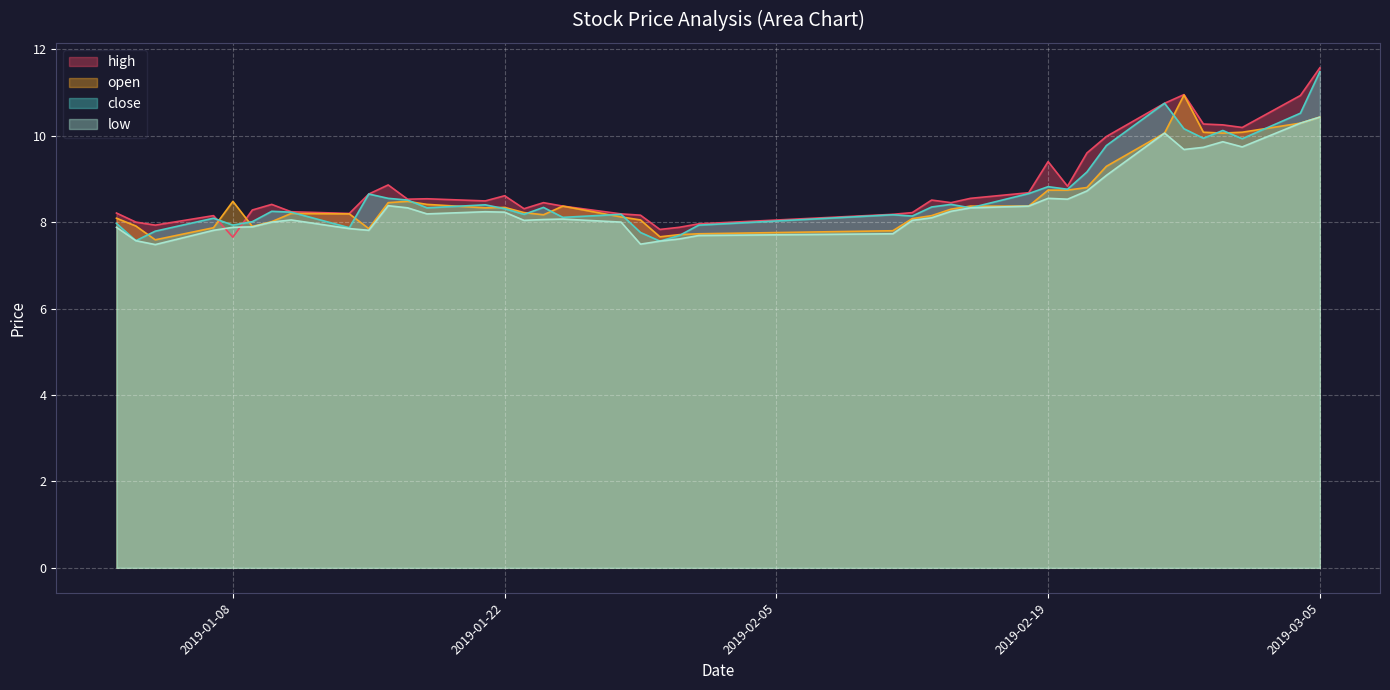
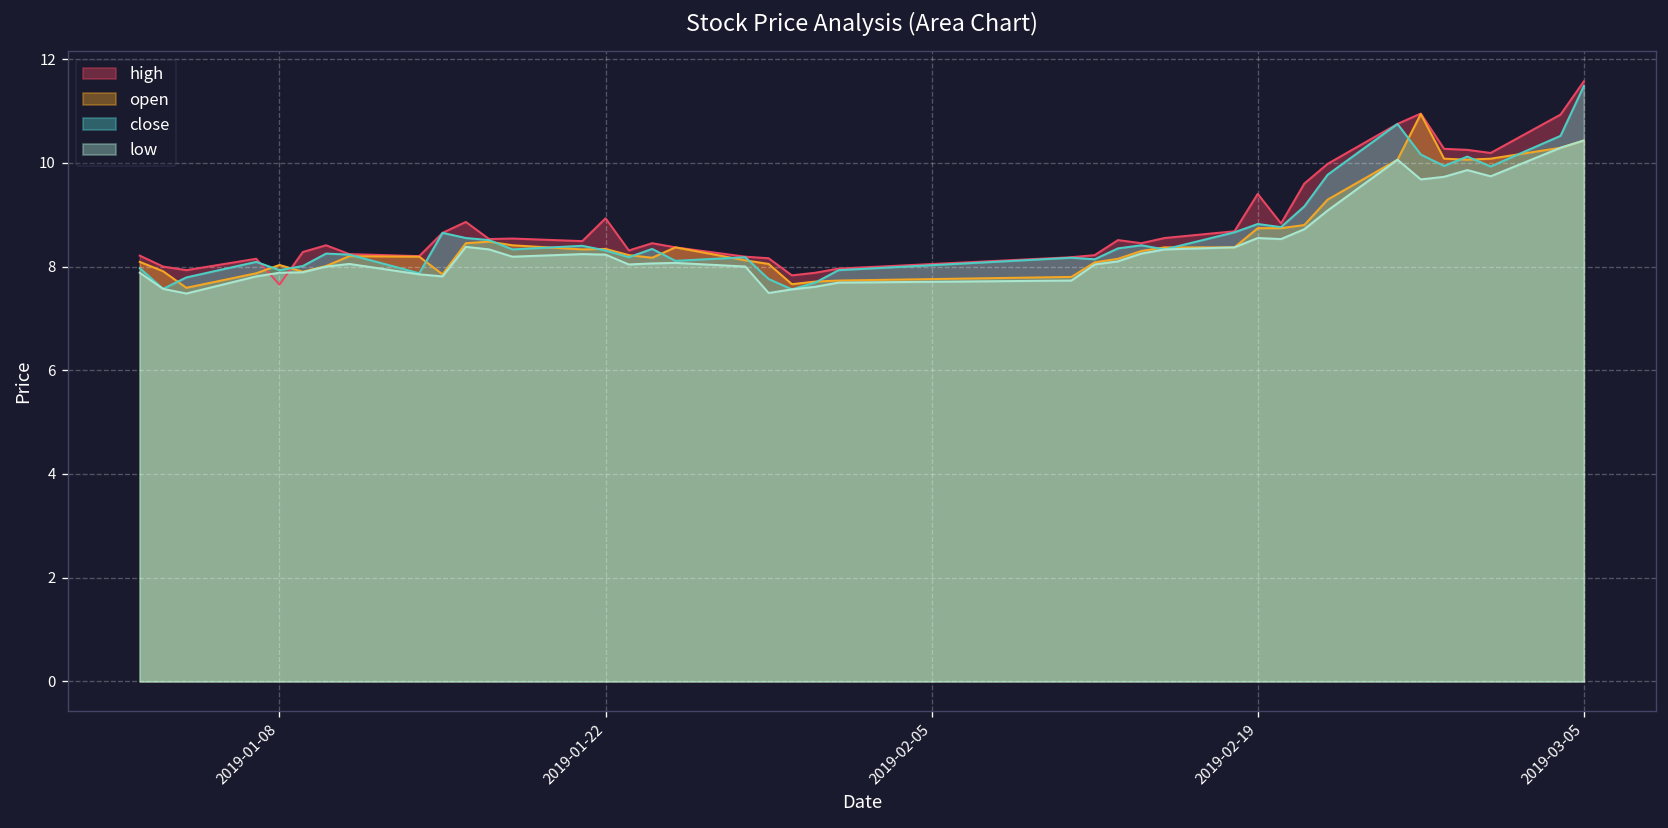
open, 2019-01-08: 8.5 -> 8.0
high, 2019-01-22: 8.6 -> 8.9
